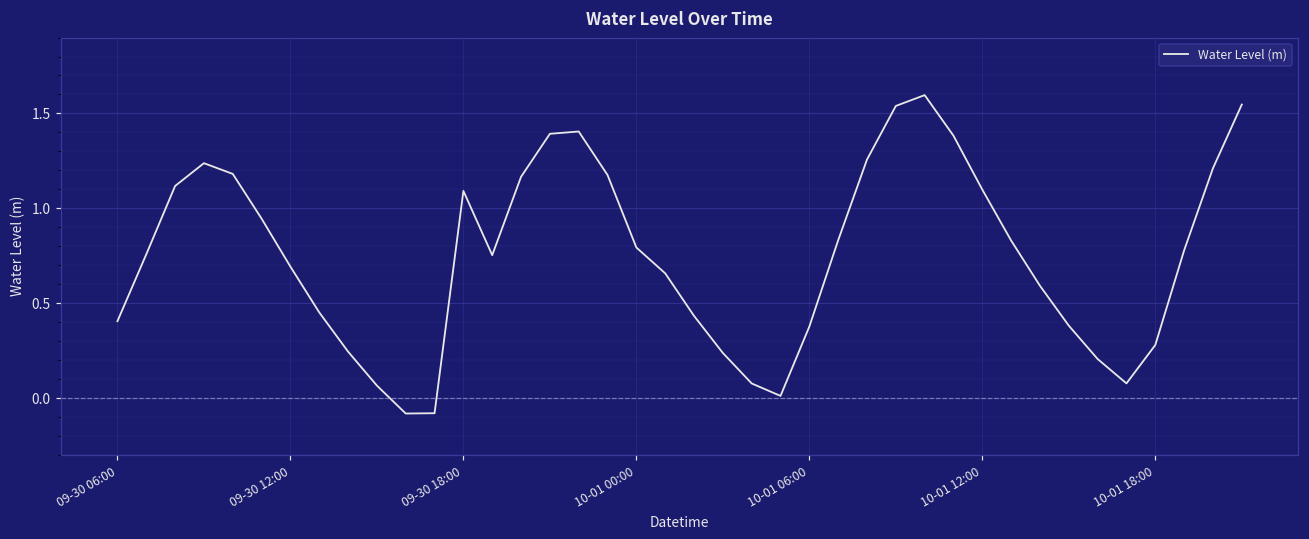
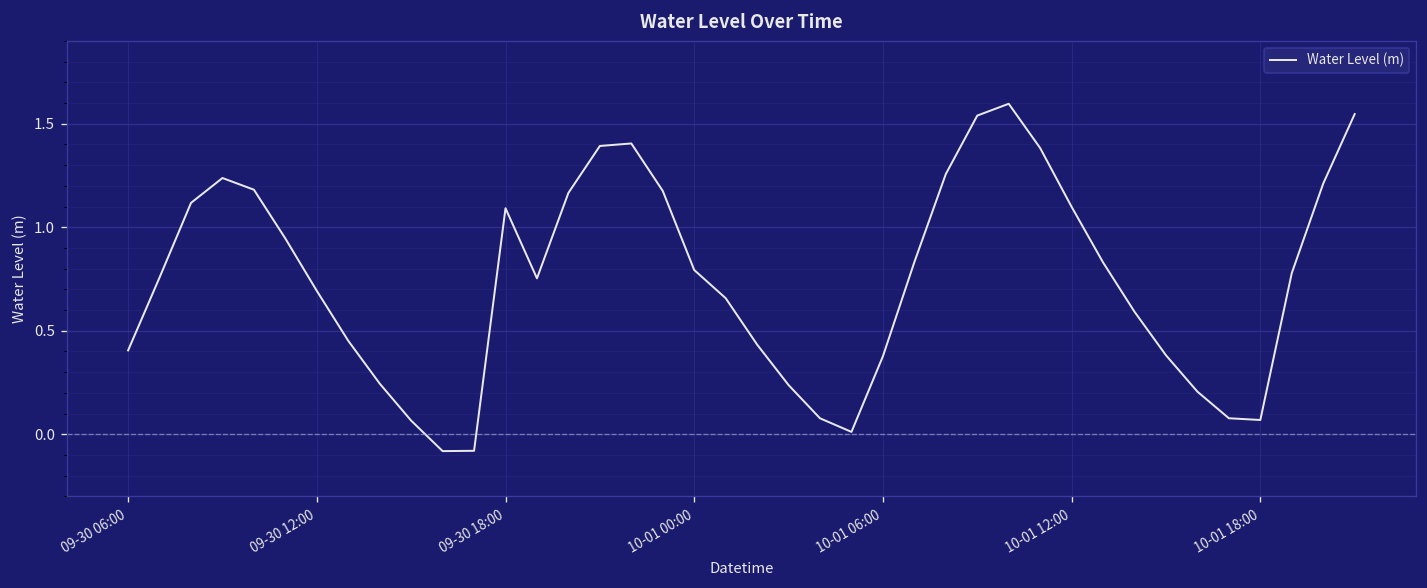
10-01 18:00: 0.28 -> 0.07
